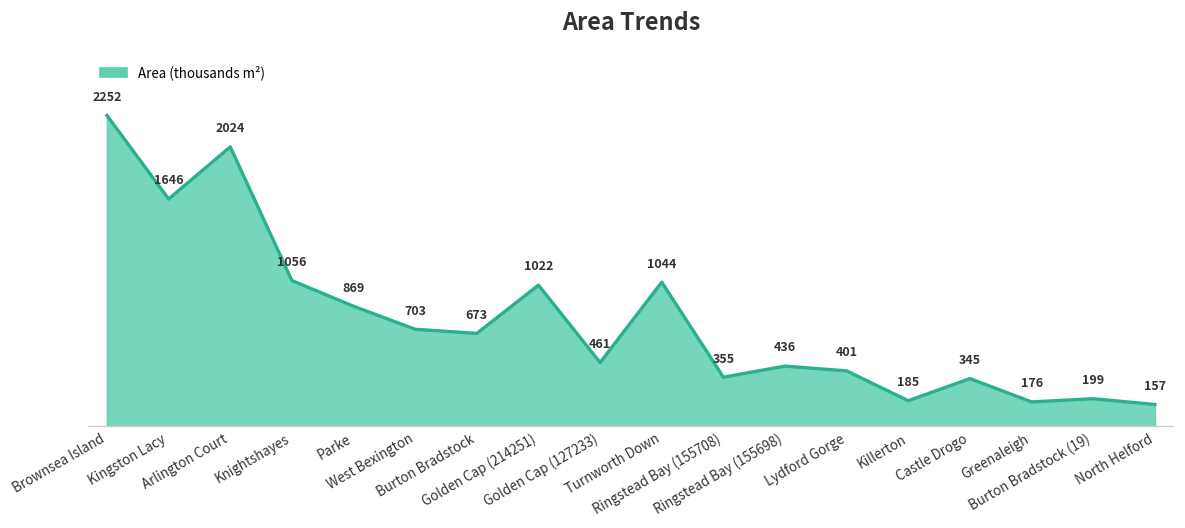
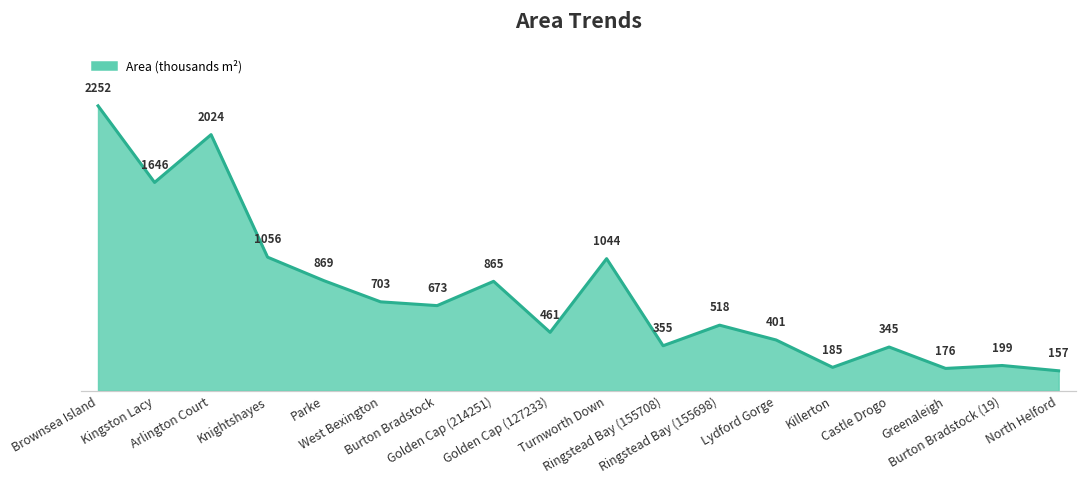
Golden Cap (214251): 1022 -> 865
Ringstead Bay (155698): 436 -> 518
